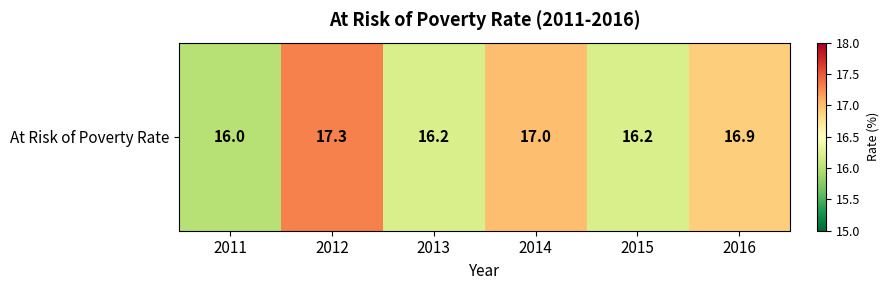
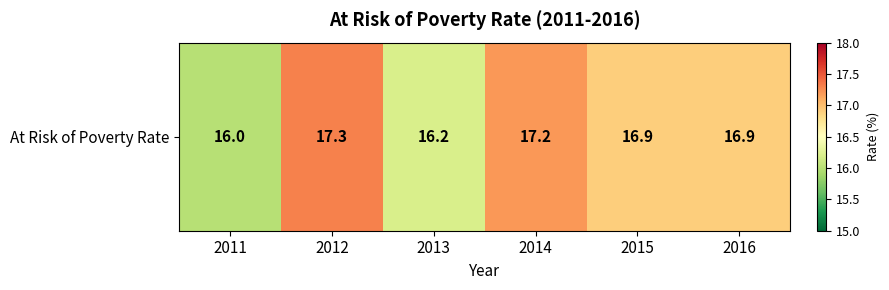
At Risk of Poverty Rate, 2014: 17.0 -> 17.2
At Risk of Poverty Rate, 2015: 16.2 -> 16.9
